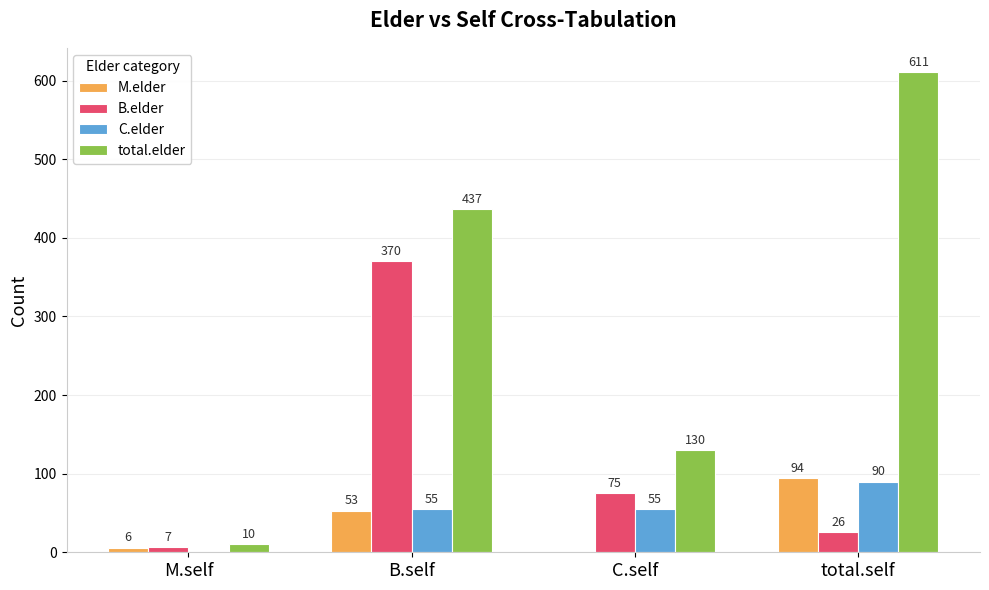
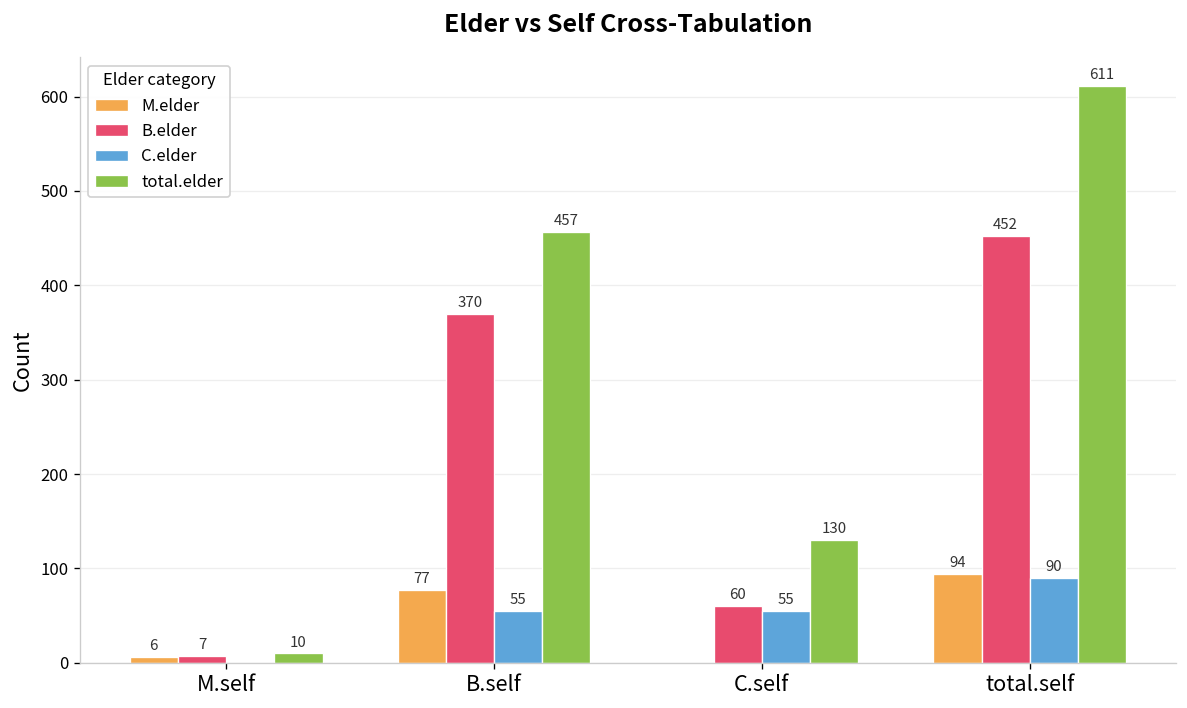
M.elder, B.self: 53 -> 77
total.elder, B.self: 437 -> 457
B.elder, C.self: 75 -> 60
B.elder, total.self: 26 -> 452
